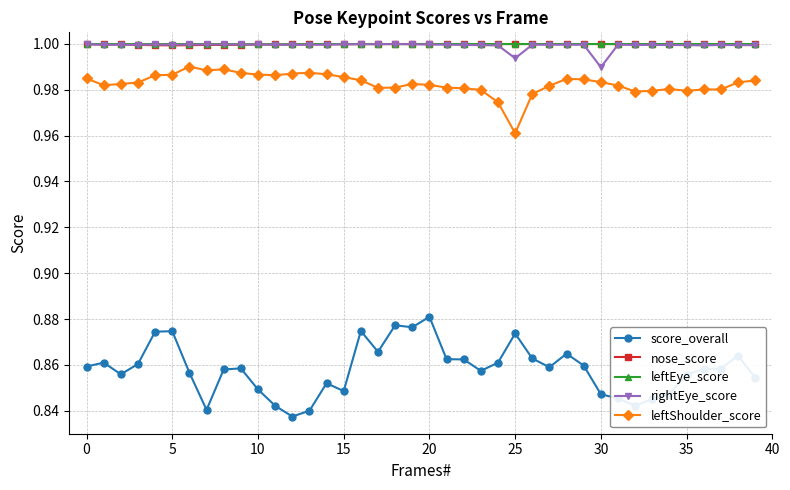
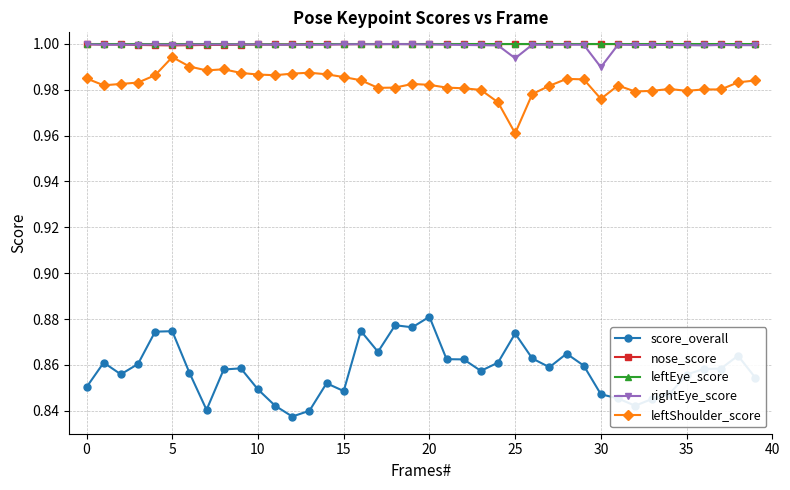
score_overall, 0: 0.859 -> 0.850
leftShoulder_score, 5: 0.987 -> 0.994
leftShoulder_score, 30: 0.983 -> 0.976
